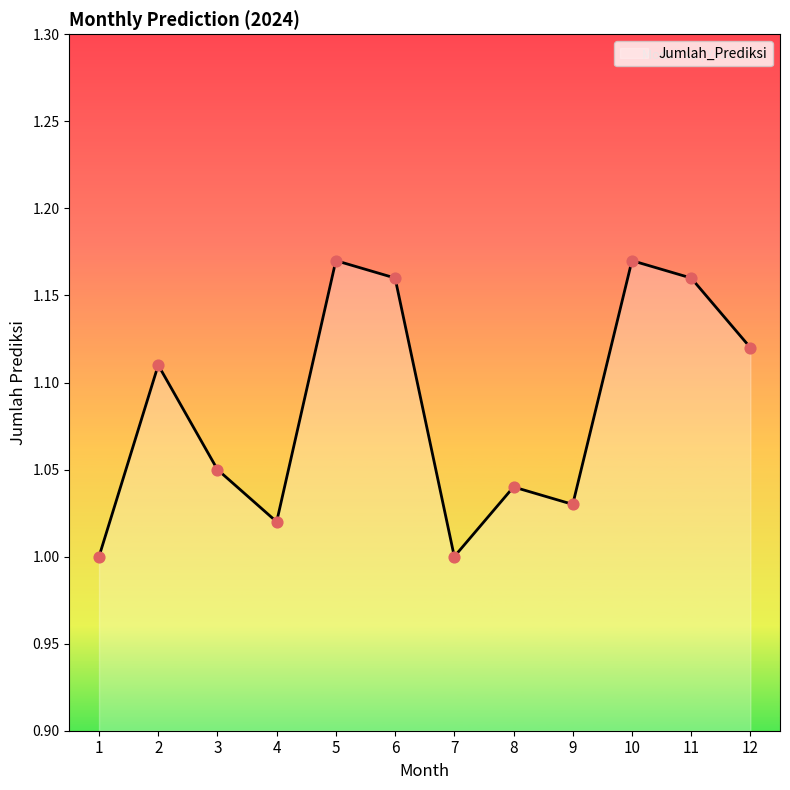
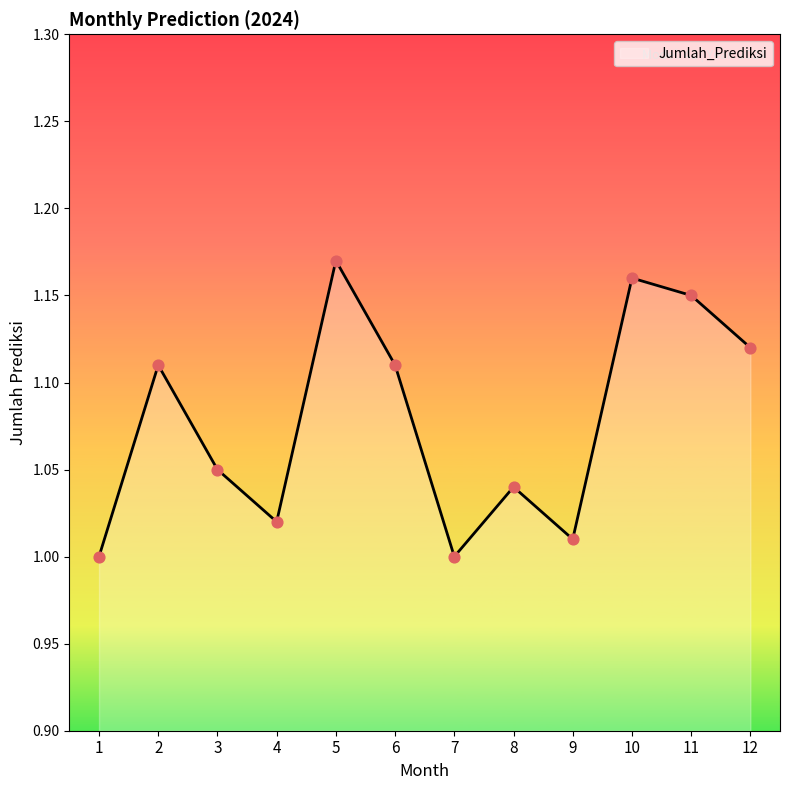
6: 1.16 -> 1.11
9: 1.03 -> 1.01
10: 1.17 -> 1.16
11: 1.16 -> 1.15
